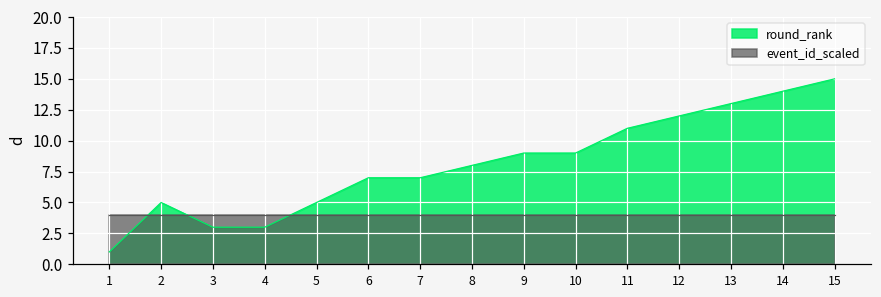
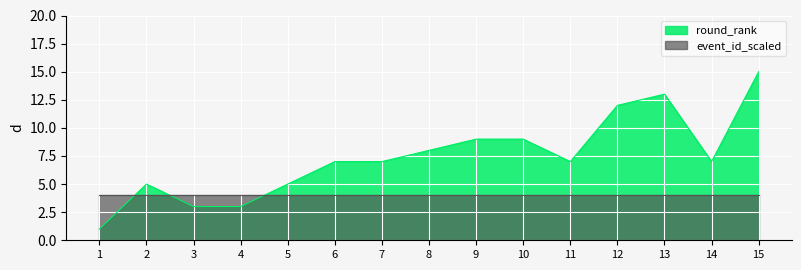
round_rank, 11: 11 -> 7
round_rank, 14: 14 -> 7
